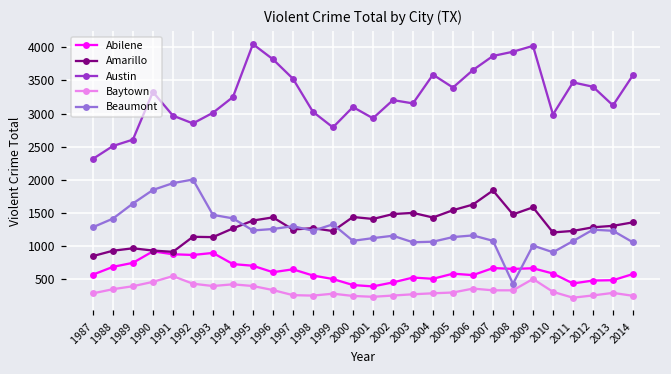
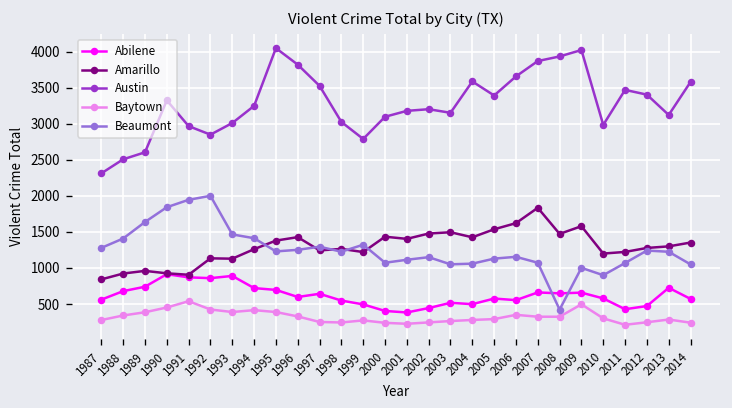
Austin, 2001: 2900 -> 3200
Abilene, 2013: 500 -> 700
